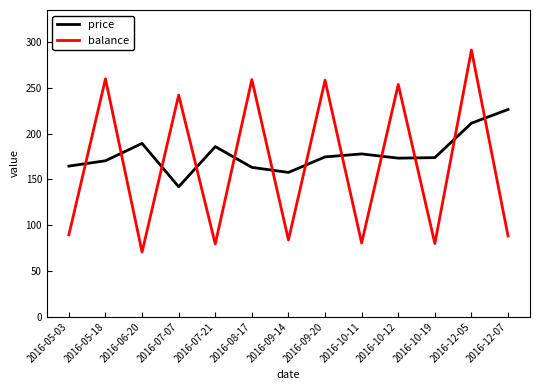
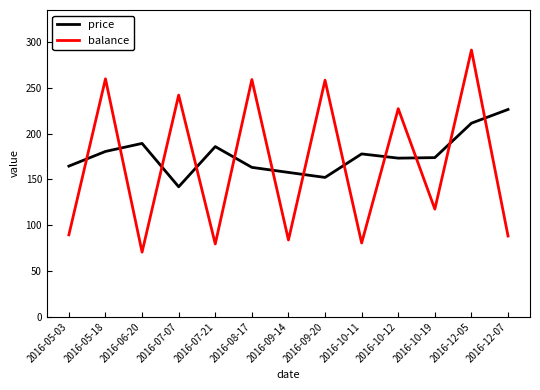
price, 2016-05-18: 170 -> 180
price, 2016-09-20: 170 -> 150
balance, 2016-10-12: 250 -> 230
balance, 2016-10-19: 80 -> 120
